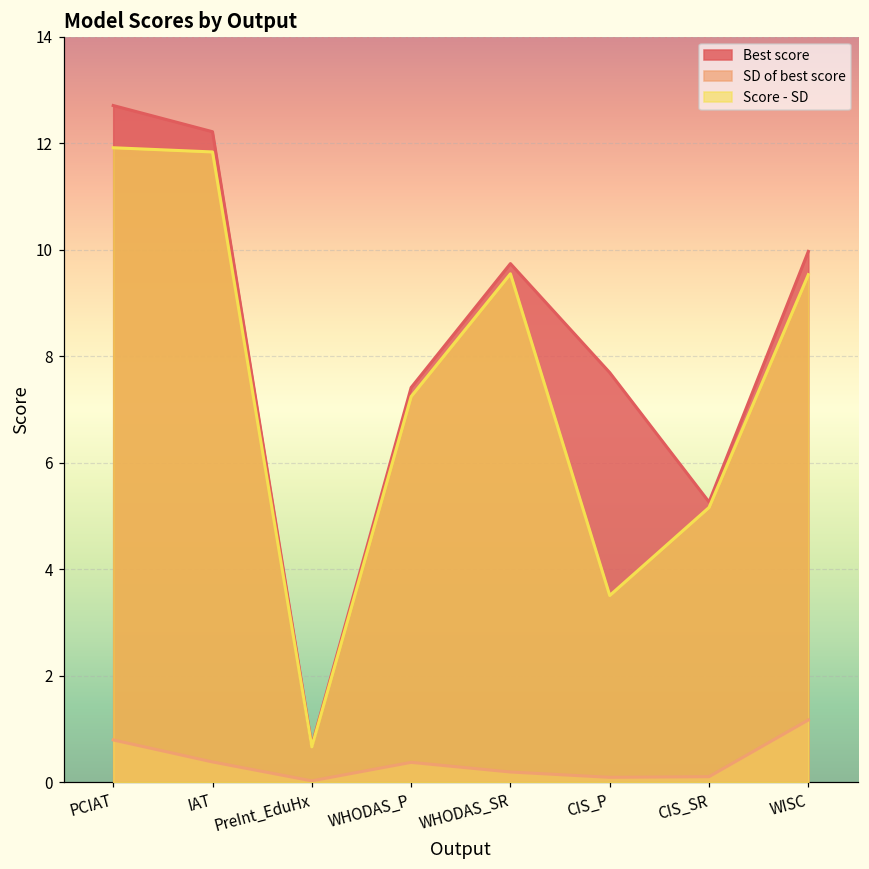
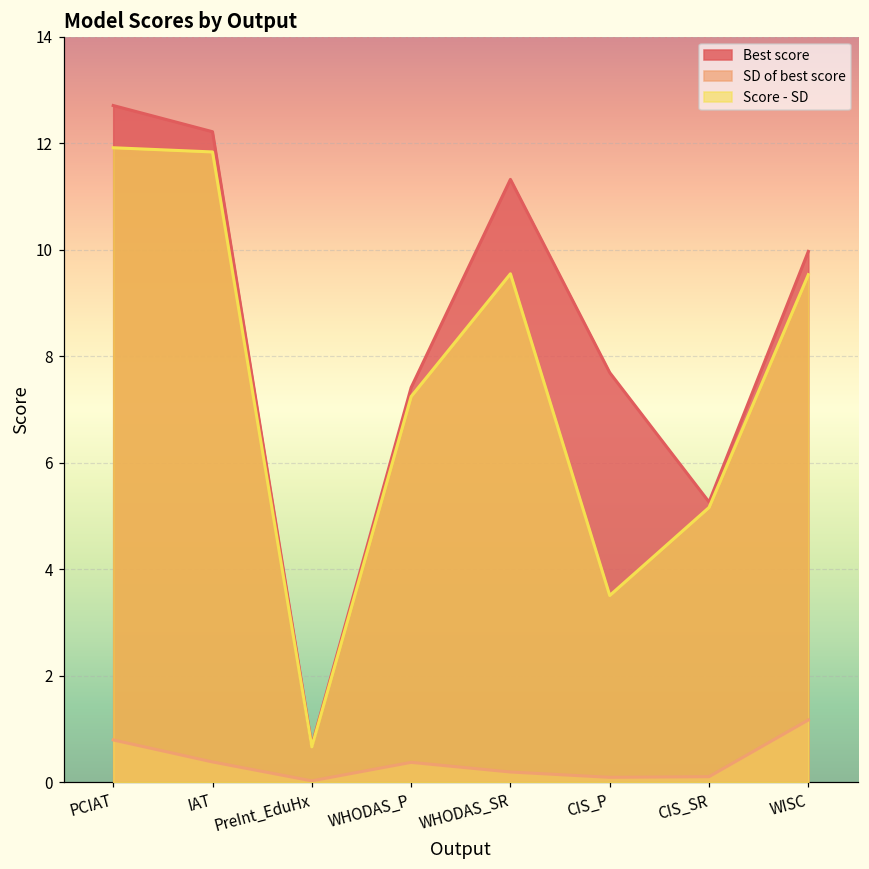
Best score, WHODAS_SR: 9.7 -> 11.3
